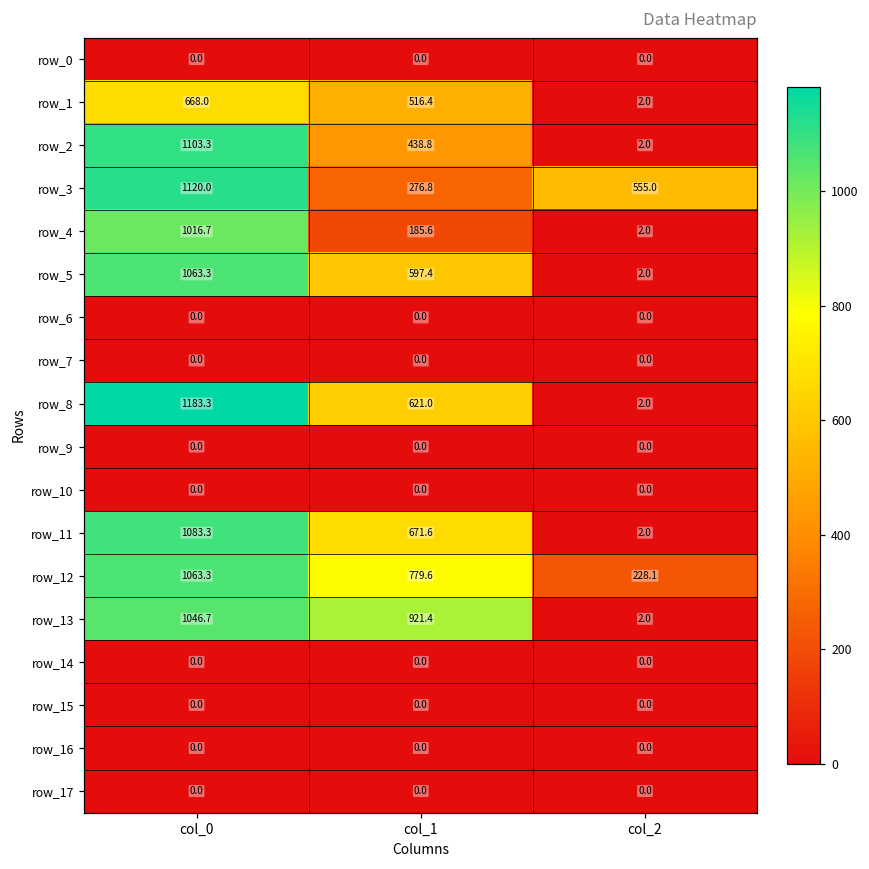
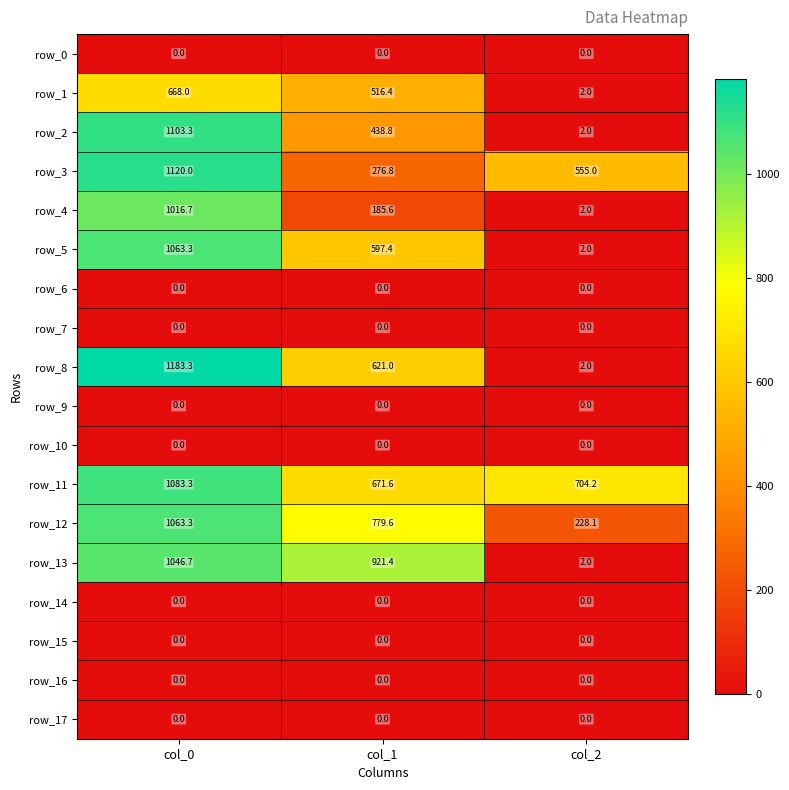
row_11, col_2: 2.0 -> 704.2
